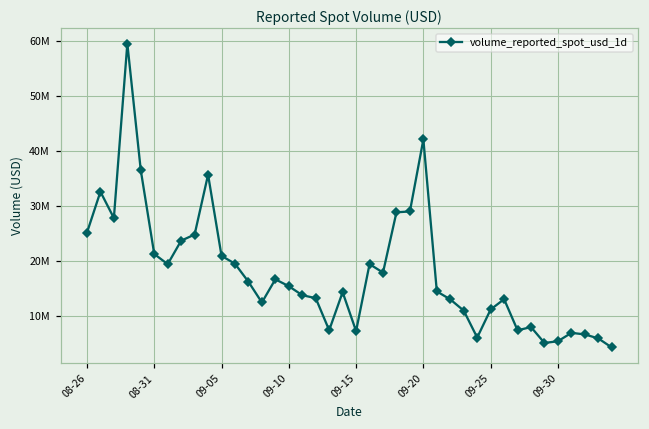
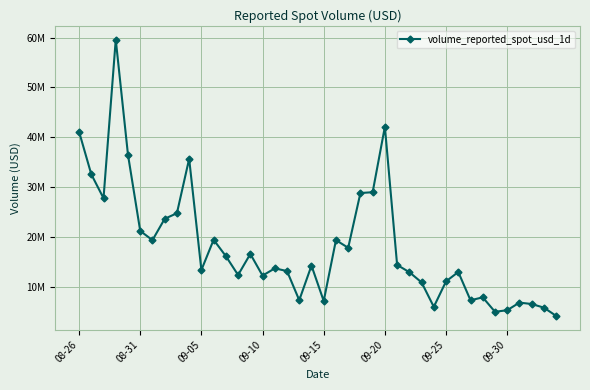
08-26: 25000000 -> 41000000
09-05: 21000000 -> 13000000
09-10: 15000000 -> 12000000
